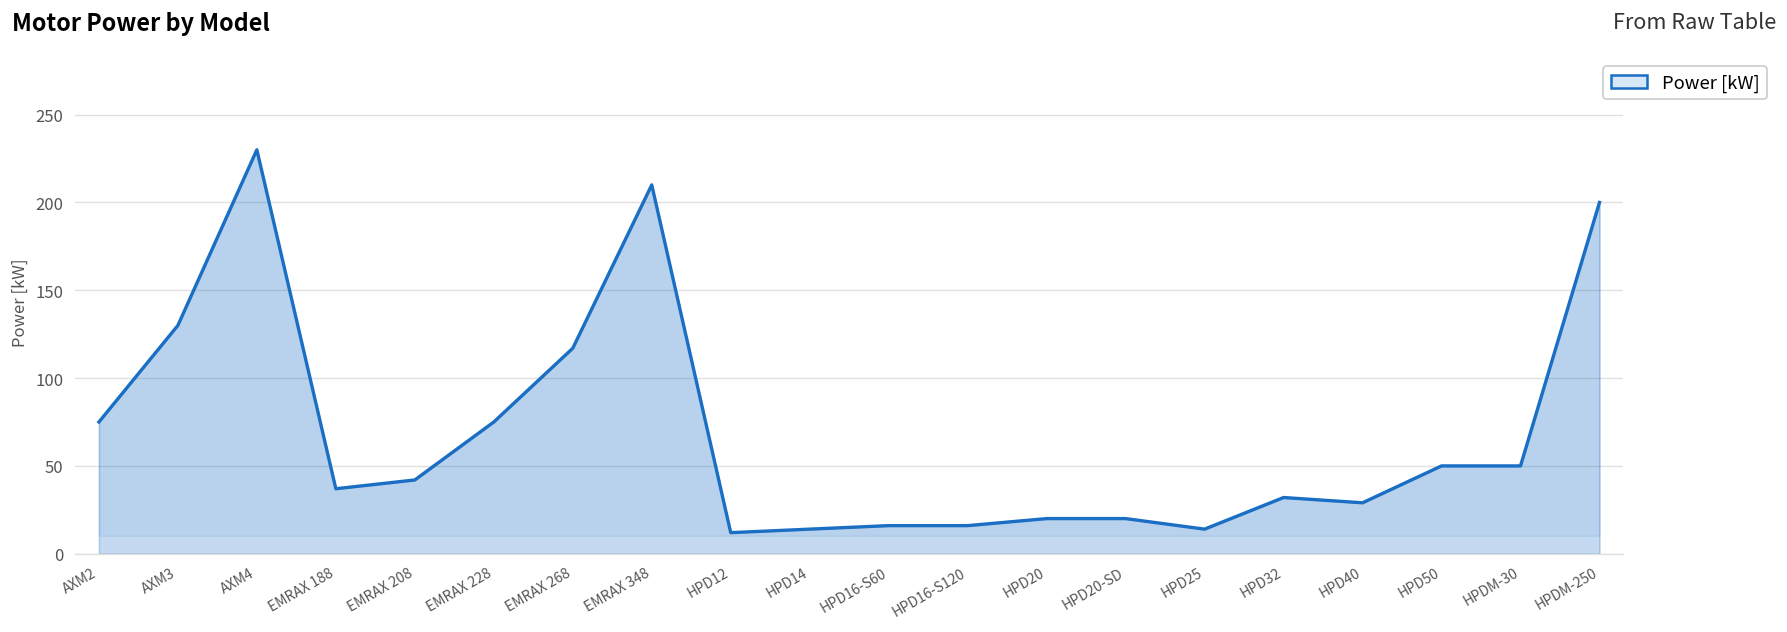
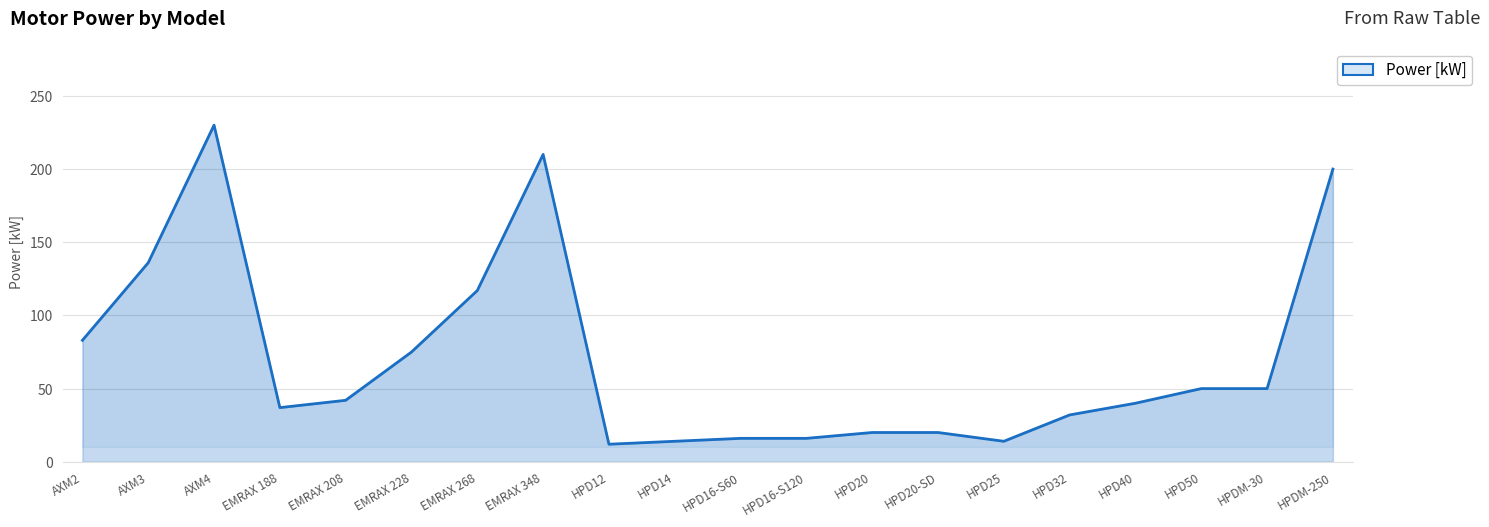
AXM2: 75 -> 83
AXM3: 130 -> 136
HPD40: 29 -> 40
